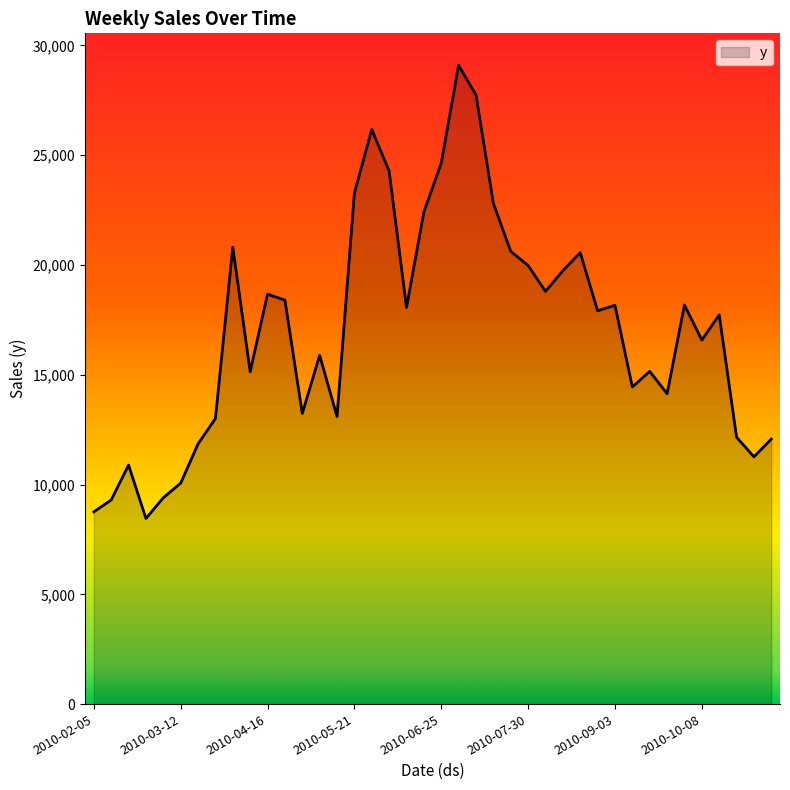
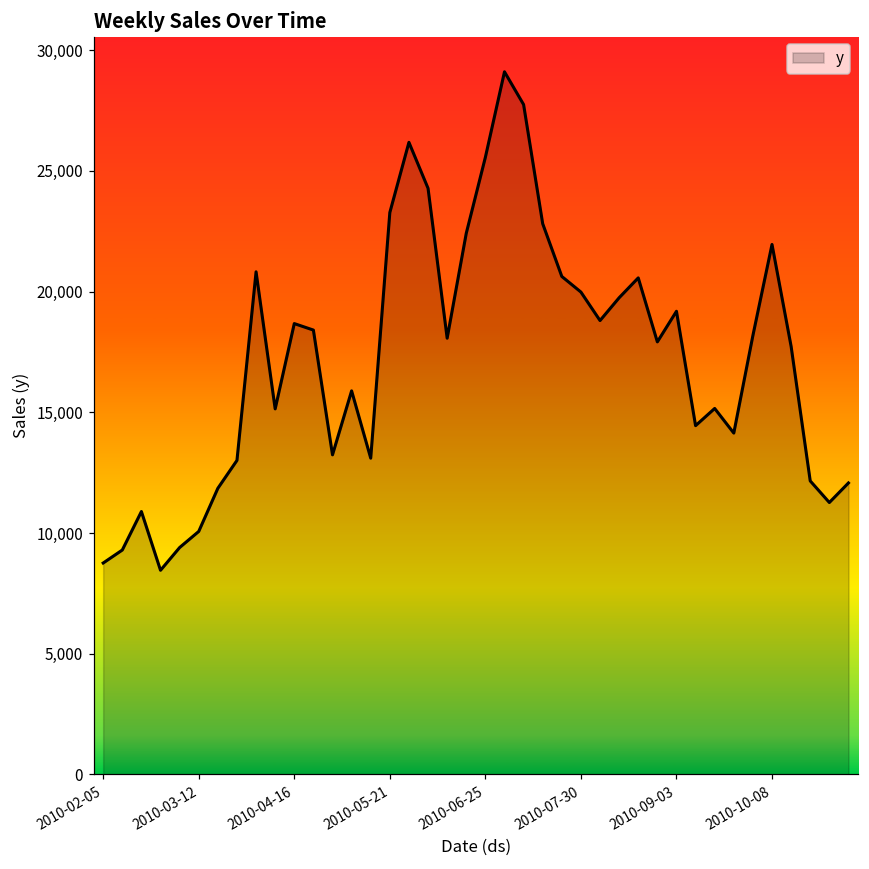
2010-06-25: 24,600 -> 25,600
2010-09-03: 18,200 -> 19,200
2010-10-08: 16,600 -> 21,900
